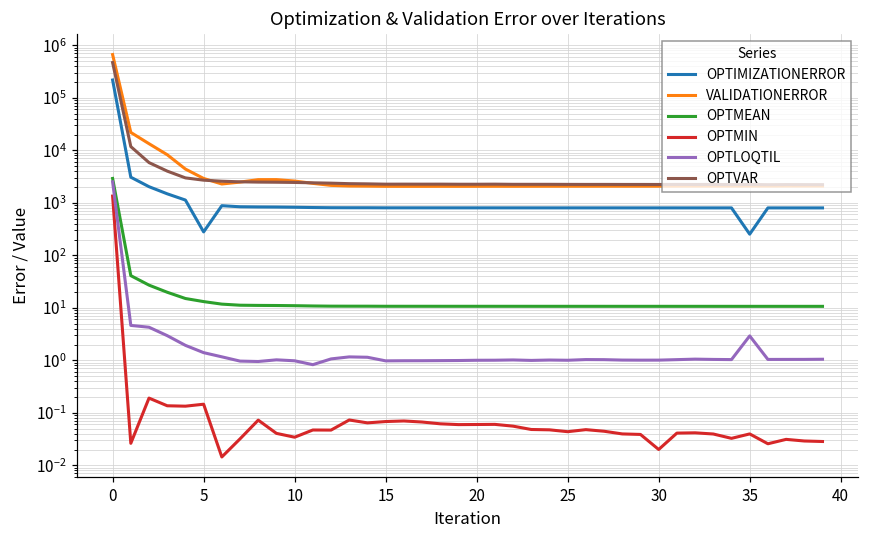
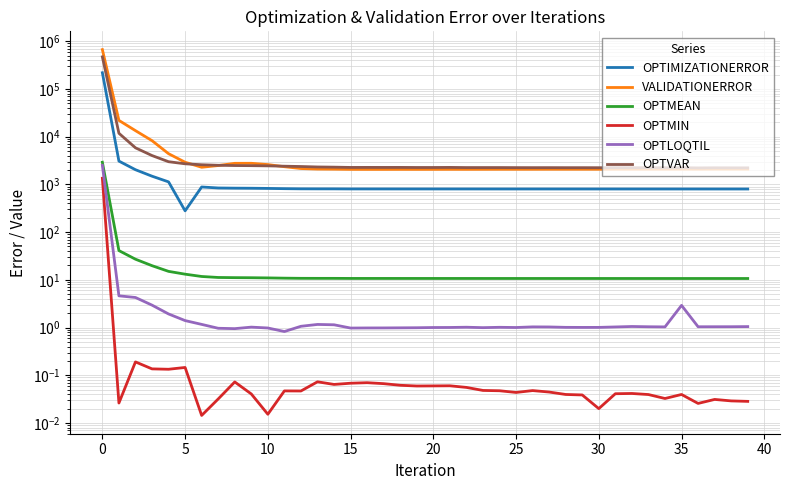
OPTMIN, 10: 0.03 -> 0.015
OPTIMIZATIONERROR, 35: 300 -> 800
